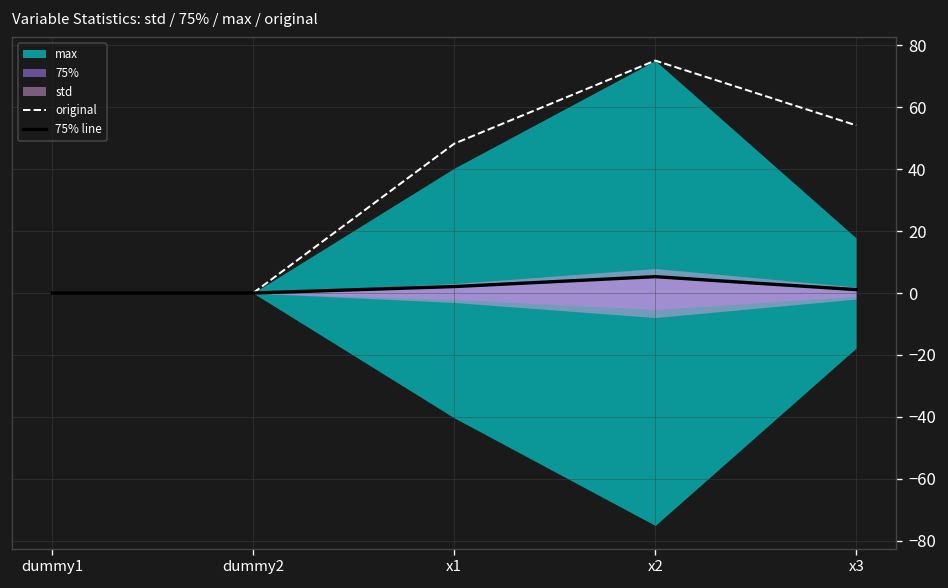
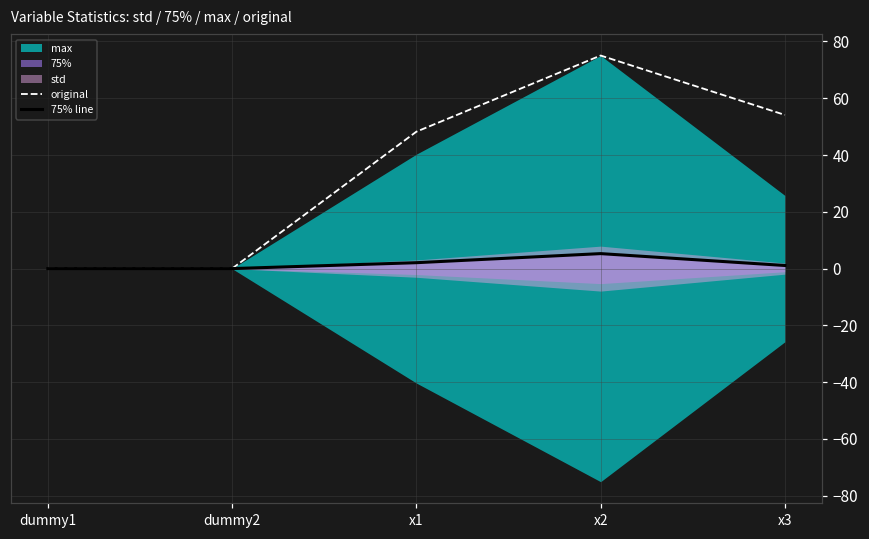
max, x3: 18 -> 26
